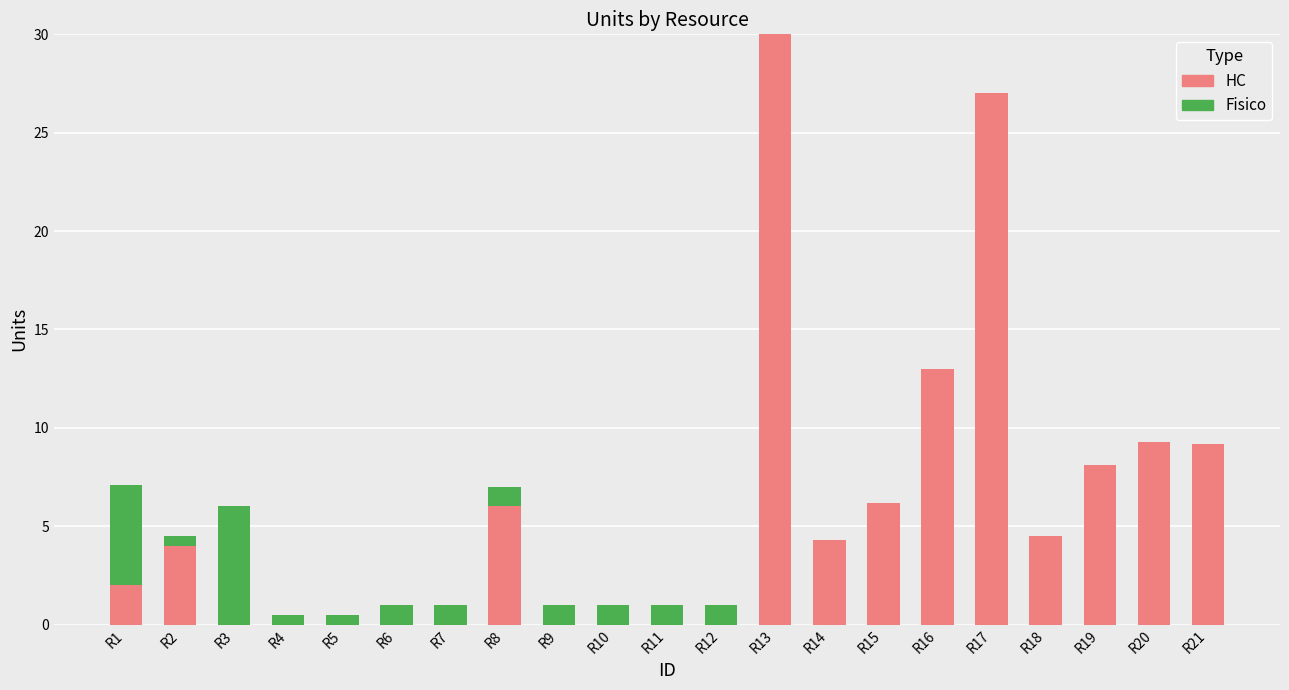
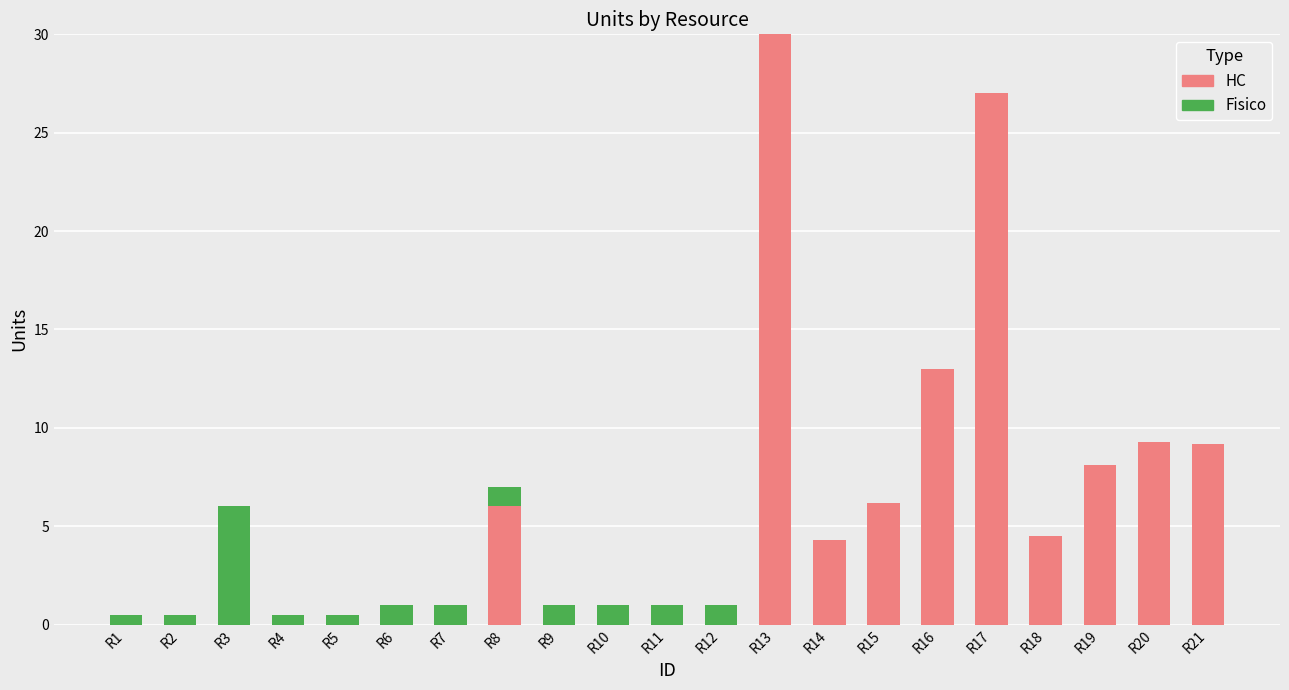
HC, R1: 2 -> 0
Fisico, R1: 5.1 -> 0.5
HC, R2: 4 -> 0
